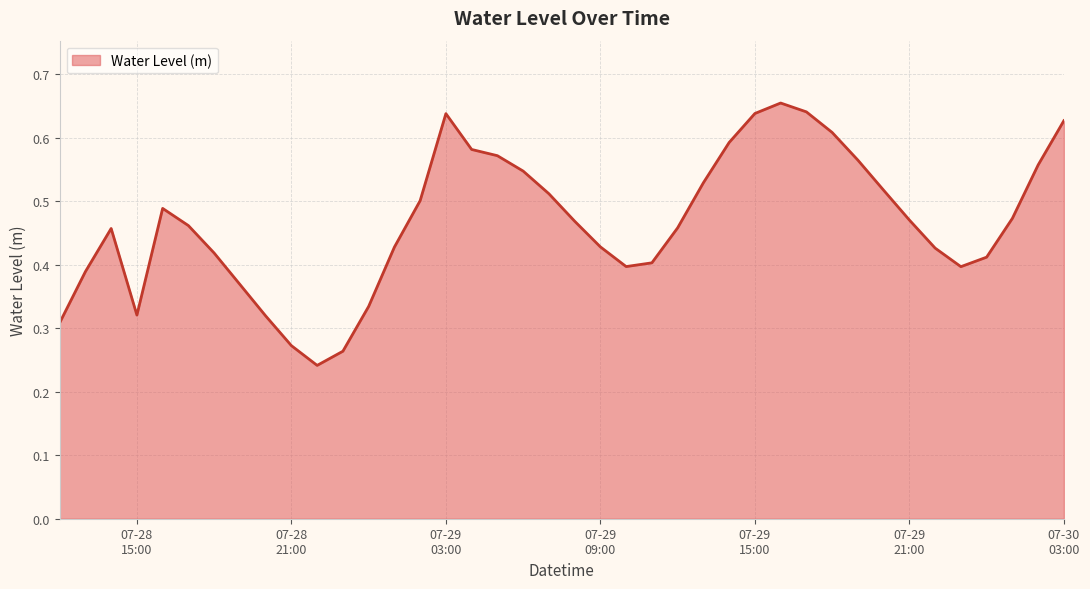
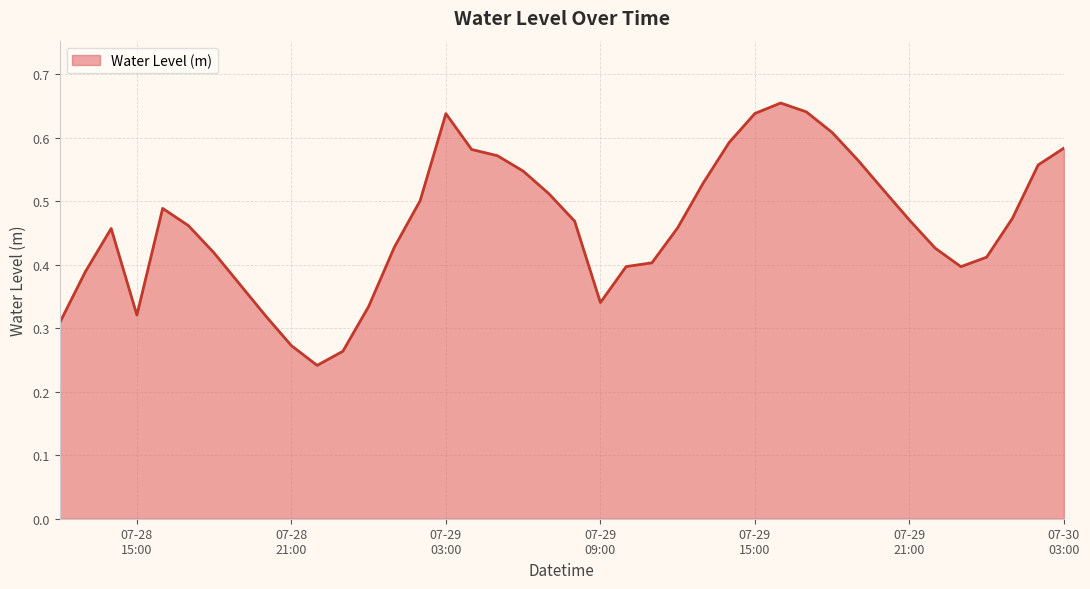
07-29 09:00: 0.43 -> 0.34
07-30 03:00: 0.63 -> 0.58
